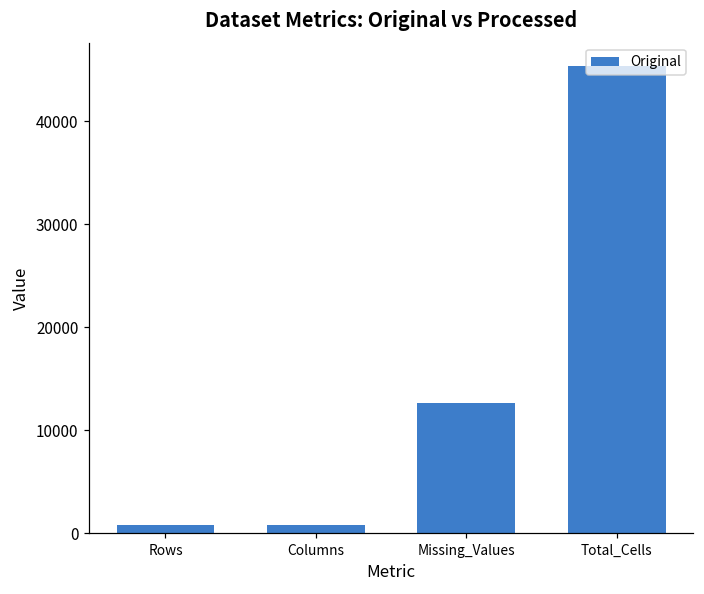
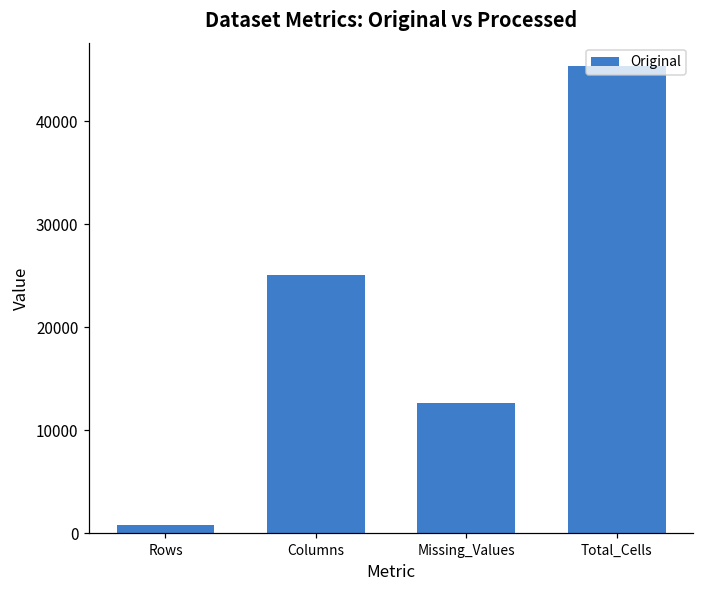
Columns: 1000 -> 25000
